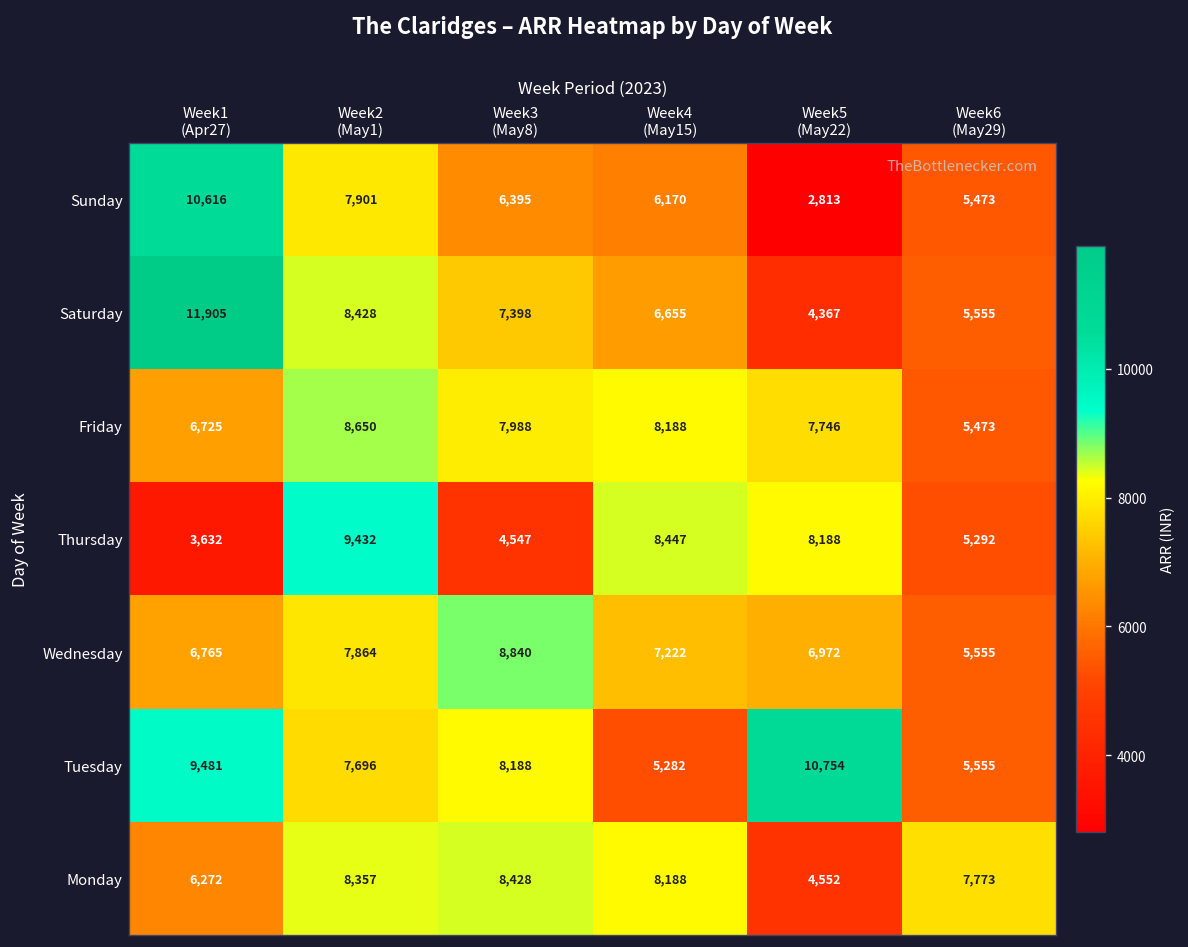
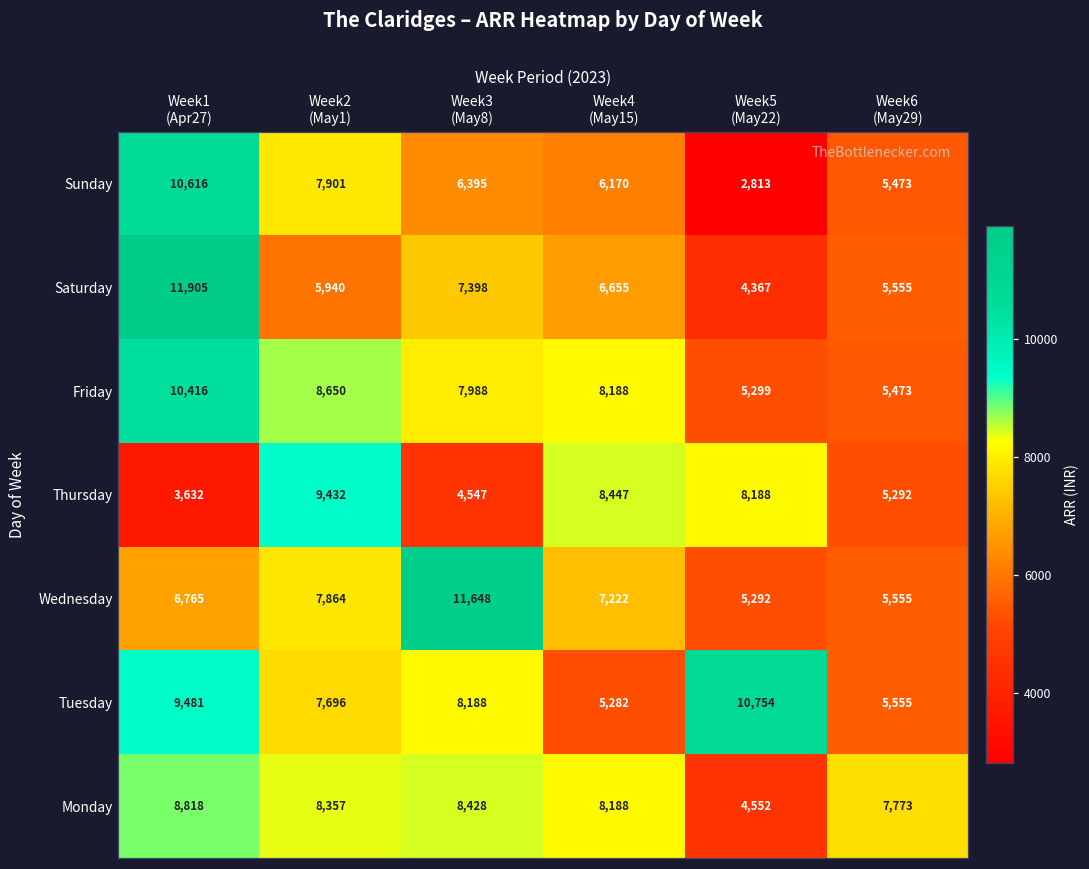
Saturday, Week2 (May1): 8,428 -> 5,940
Friday, Week1 (Apr27): 6,725 -> 10,416
Friday, Week5 (May22): 7,746 -> 5,299
Wednesday, Week3 (May8): 8,840 -> 11,648
Wednesday, Week5 (May22): 6,972 -> 5,292
Monday, Week1 (Apr27): 6,272 -> 8,818
